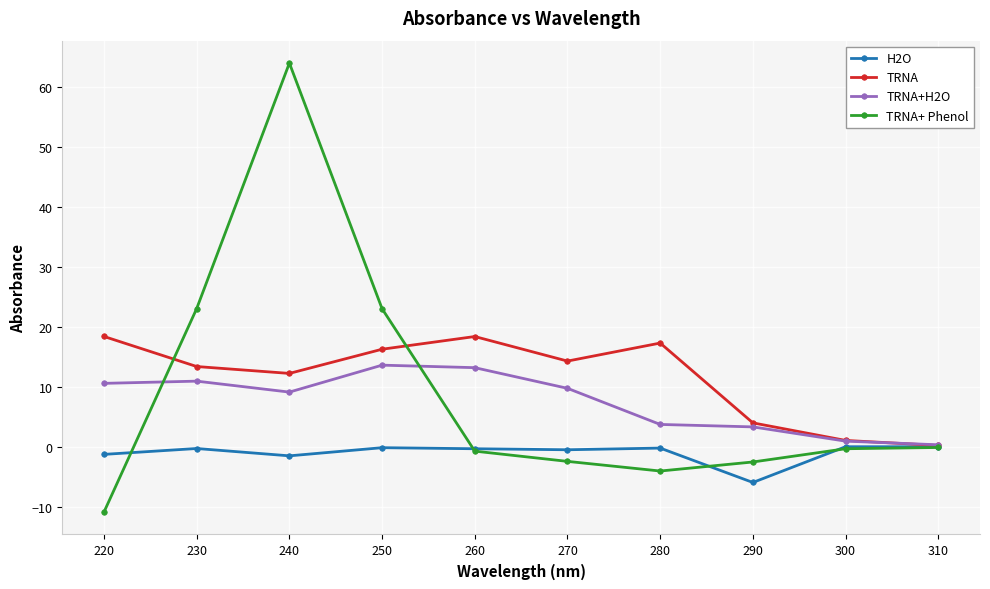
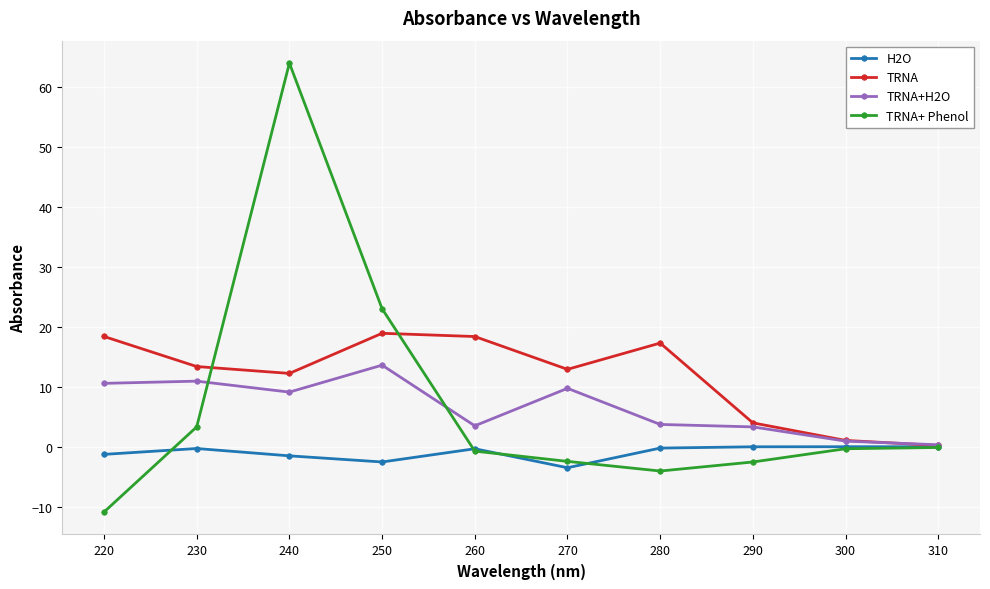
TRNA+ Phenol, 230: 23 -> 3
H2O, 250: 0 -> -3
TRNA, 250: 16 -> 19
TRNA+H2O, 260: 13 -> 4
H2O, 270: -1 -> -4
TRNA, 270: 14 -> 13
H2O, 290: -6 -> 0
